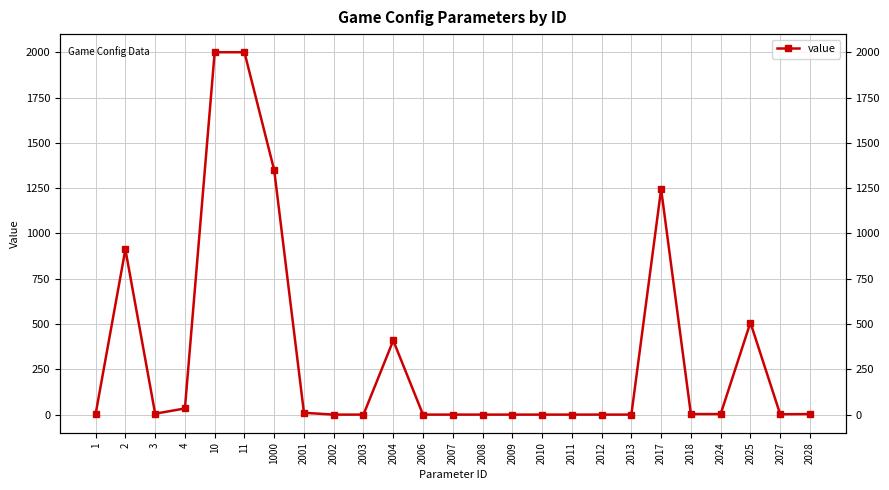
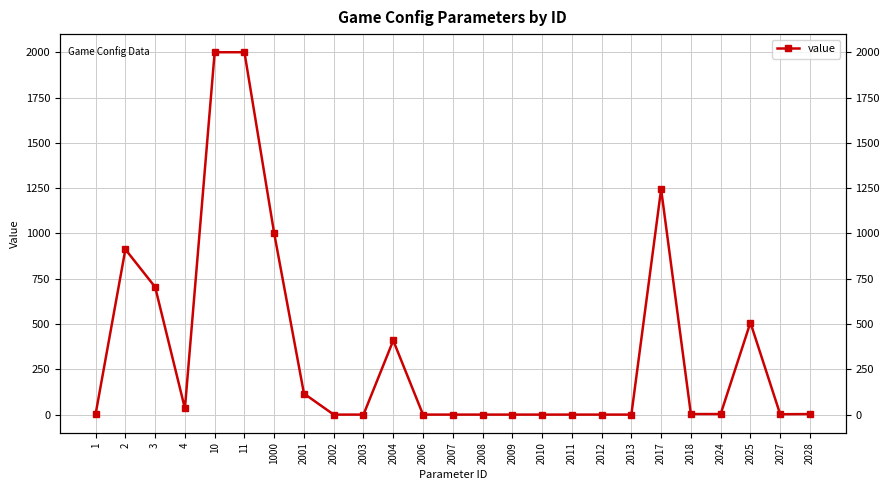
3: 10 -> 700
1000: 1350 -> 1000
2001: 10 -> 120
